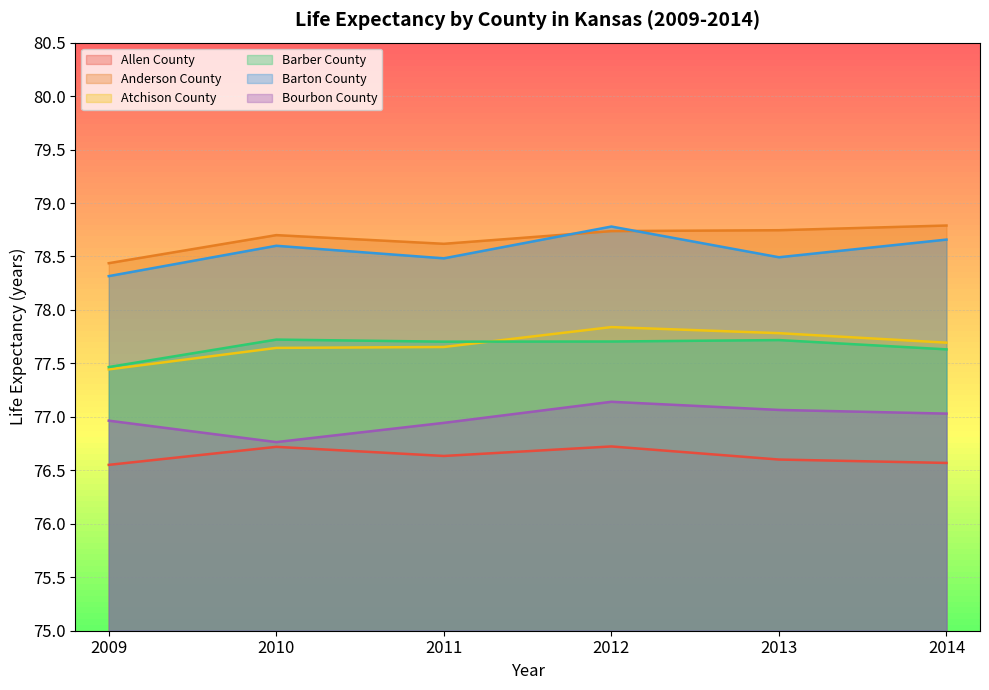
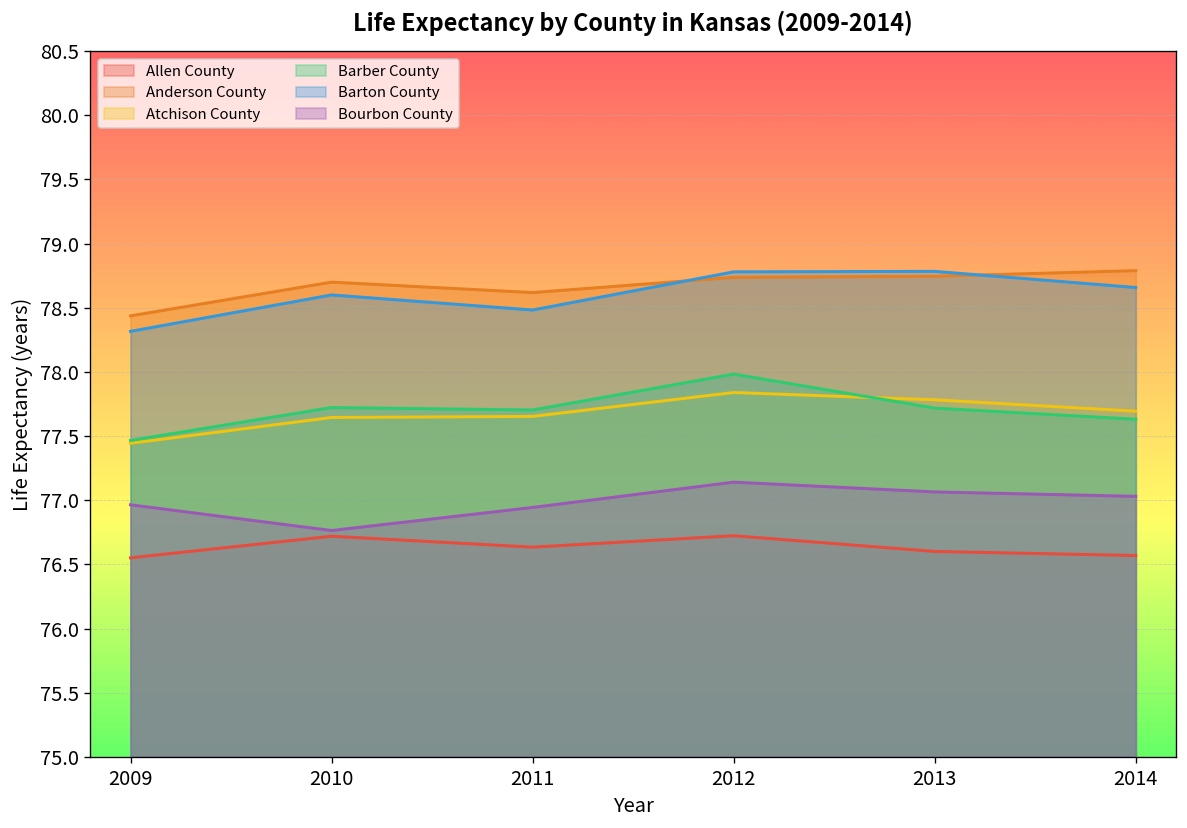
Barber County, 2012: 77.70 -> 77.98
Barton County, 2013: 78.49 -> 78.78
